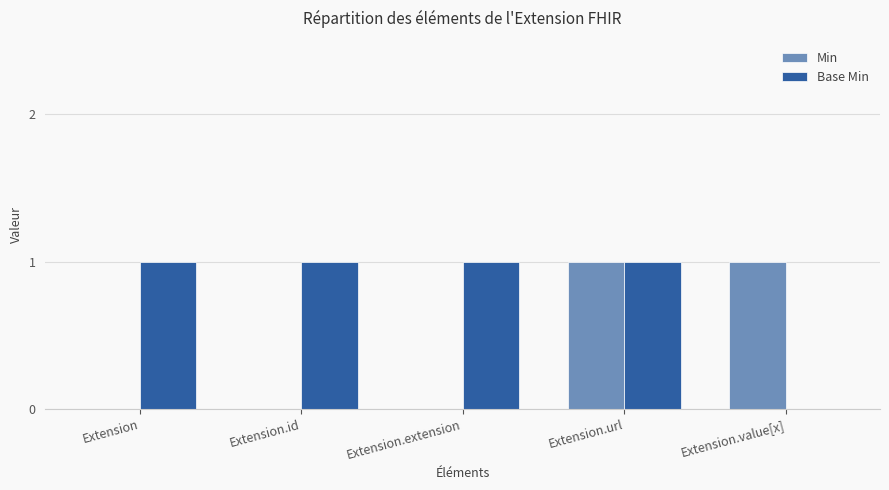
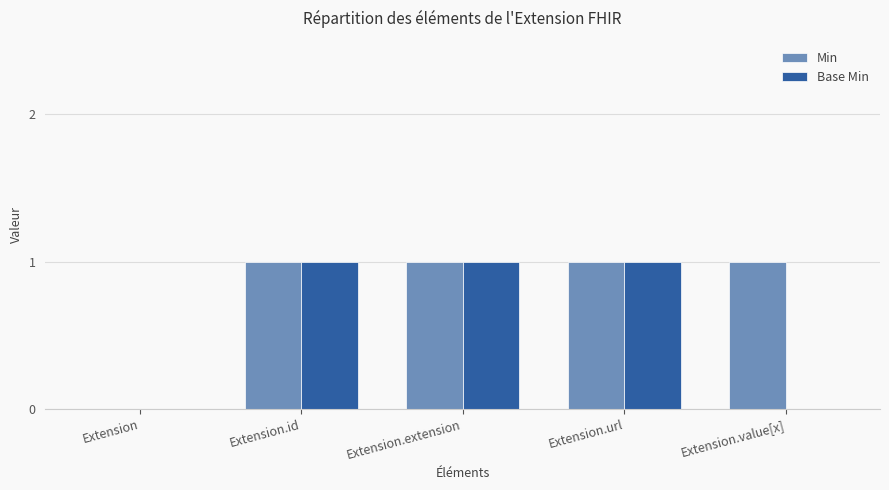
Base Min, Extension: 1 -> 0
Min, Extension.id: 0 -> 1
Min, Extension.extension: 0 -> 1
